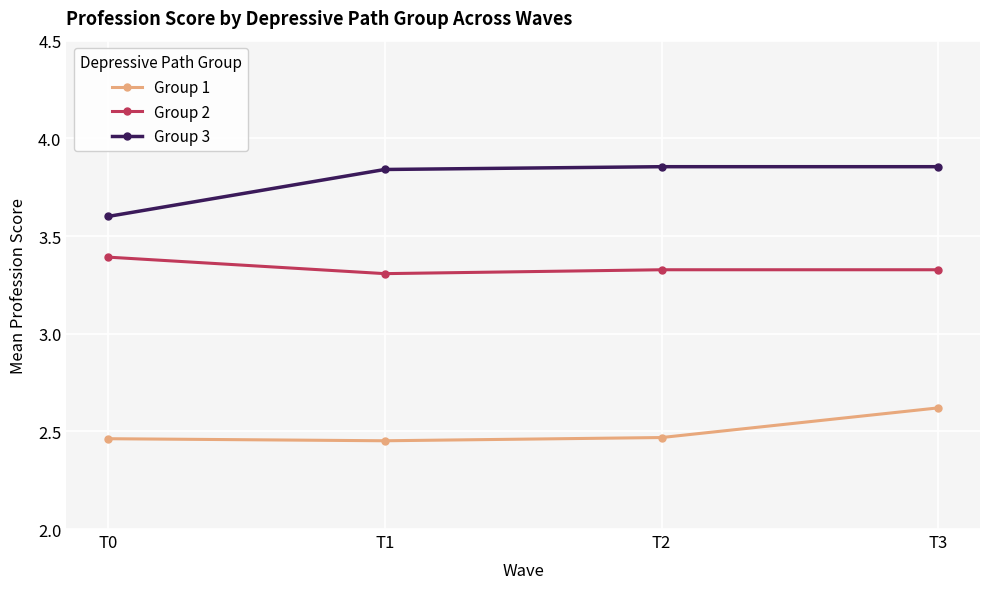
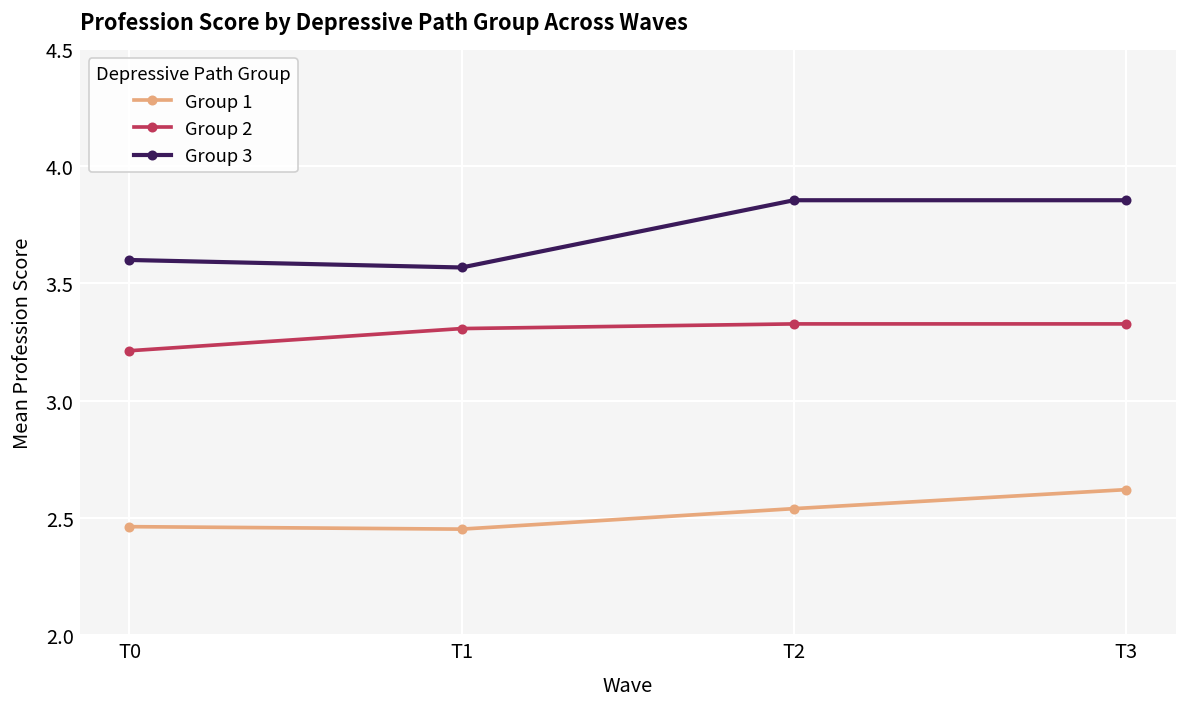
Group 2, T0: 3.39 -> 3.21
Group 3, T1: 3.84 -> 3.57
Group 1, T2: 2.47 -> 2.54
